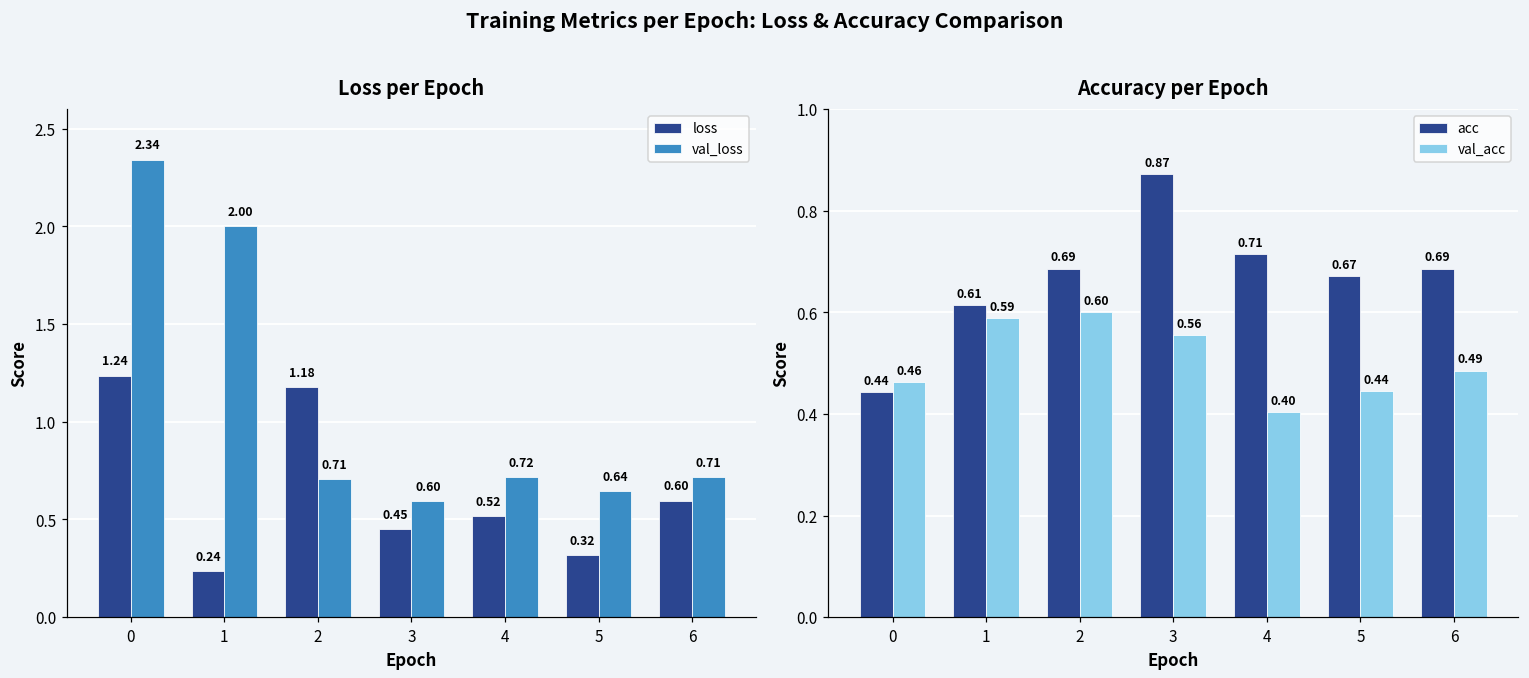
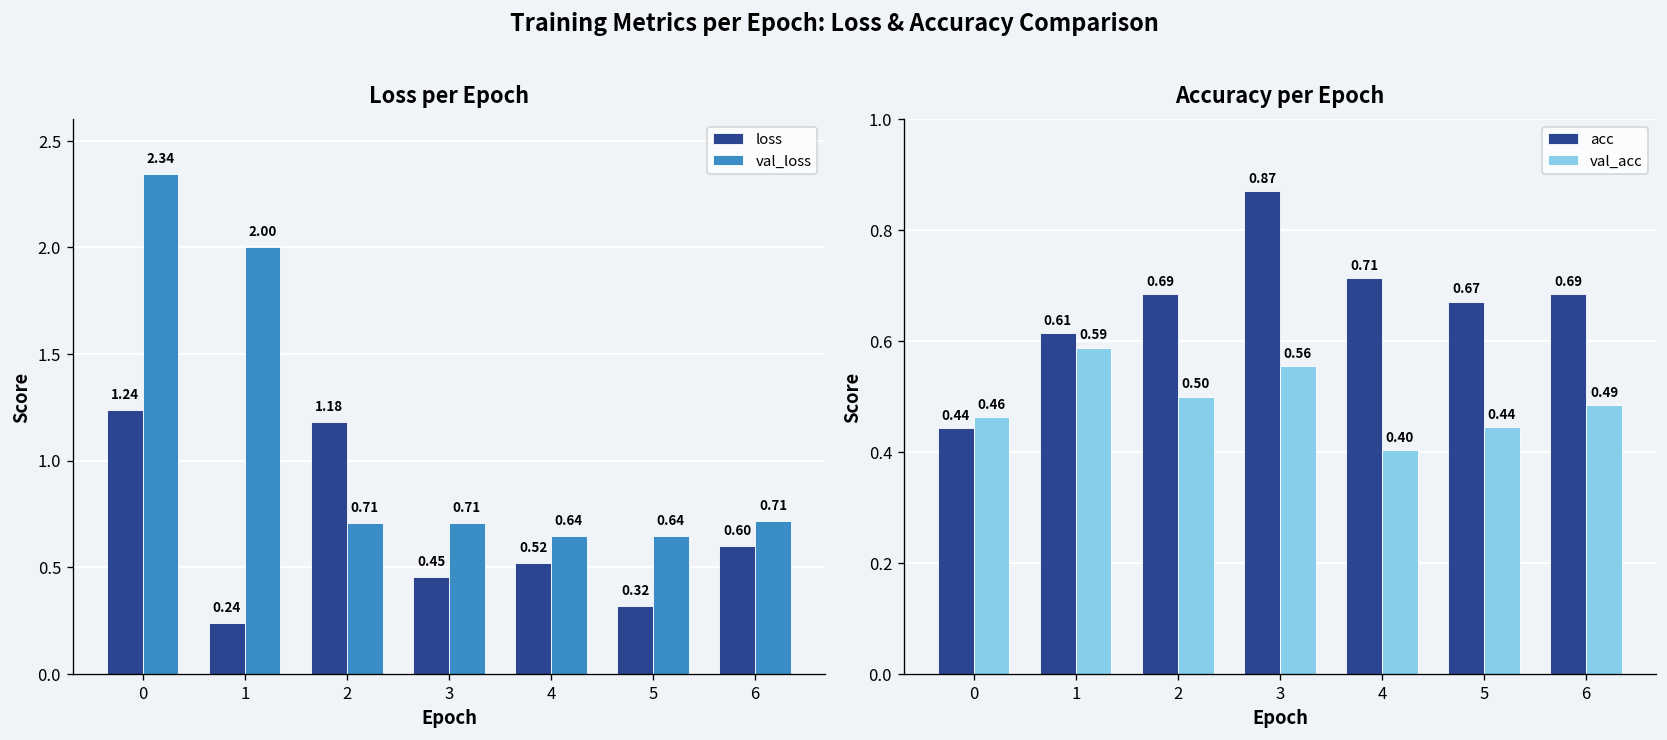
Loss per Epoch, val_loss, 3: 0.60 -> 0.71
Loss per Epoch, val_loss, 4: 0.72 -> 0.64
Accuracy per Epoch, val_acc, 2: 0.60 -> 0.50
